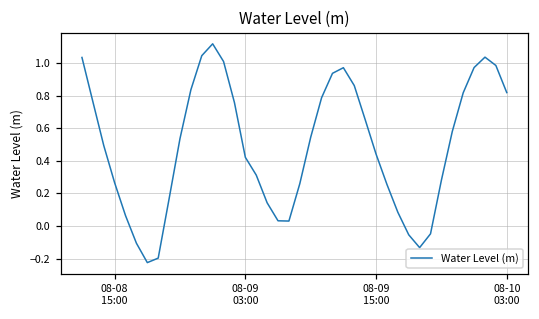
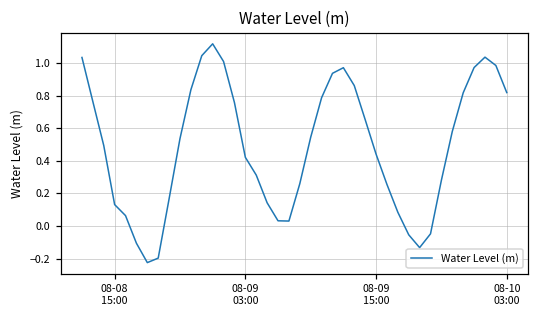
08-08 15:00: 0.27 -> 0.13
